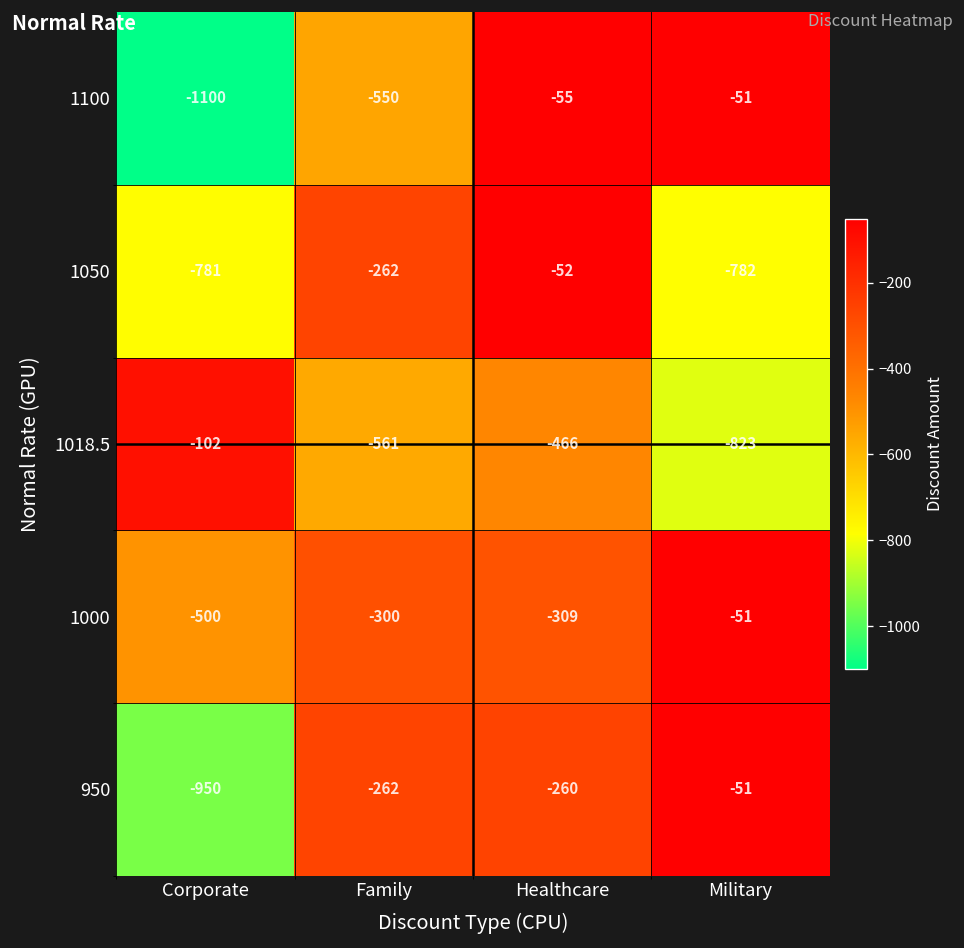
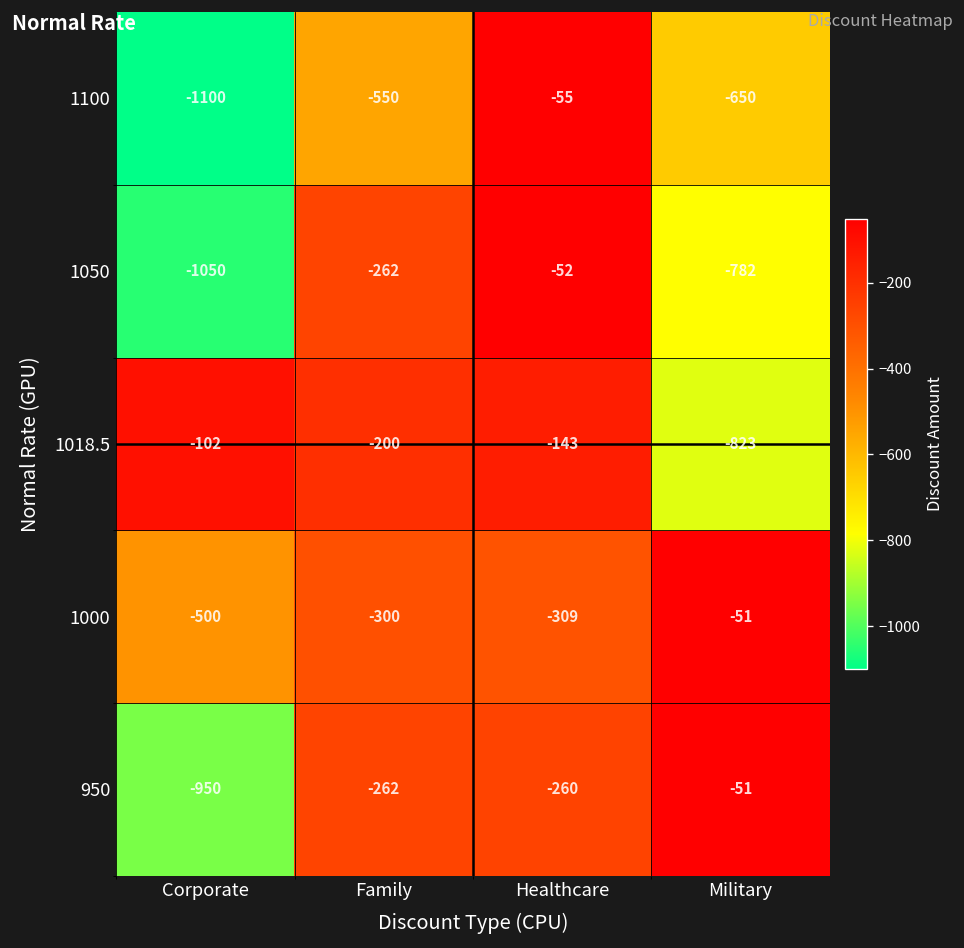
1100, Military: -51 -> -650
1050, Corporate: -781 -> -1050
1018.5, Family: -561 -> -200
1018.5, Healthcare: -466 -> -143
